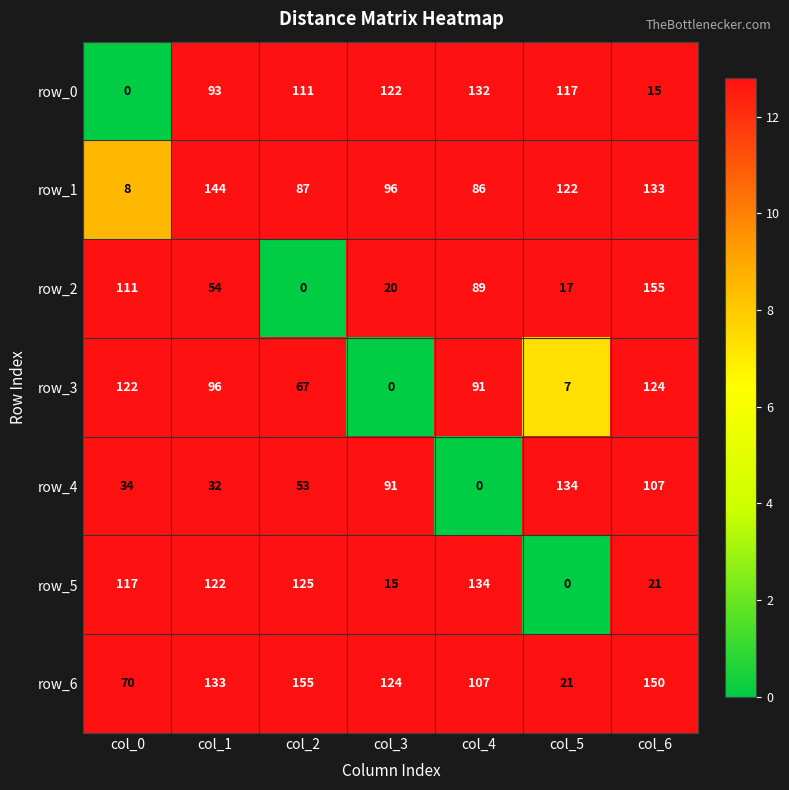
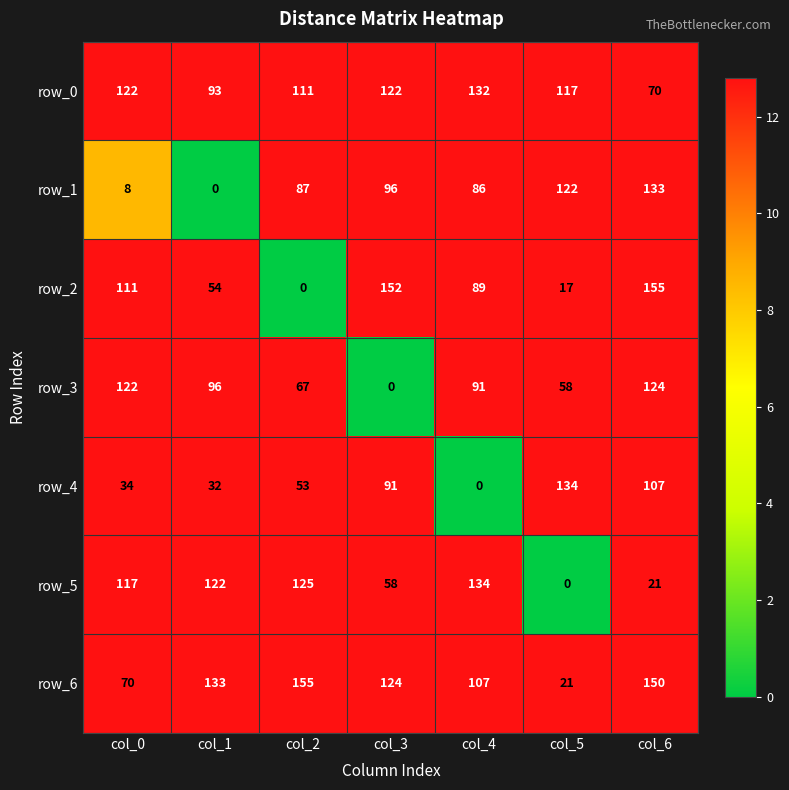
row_0, col_0: 0 -> 122
row_0, col_6: 15 -> 70
row_1, col_1: 144 -> 0
row_2, col_3: 20 -> 152
row_3, col_5: 7 -> 58
row_5, col_3: 15 -> 58
